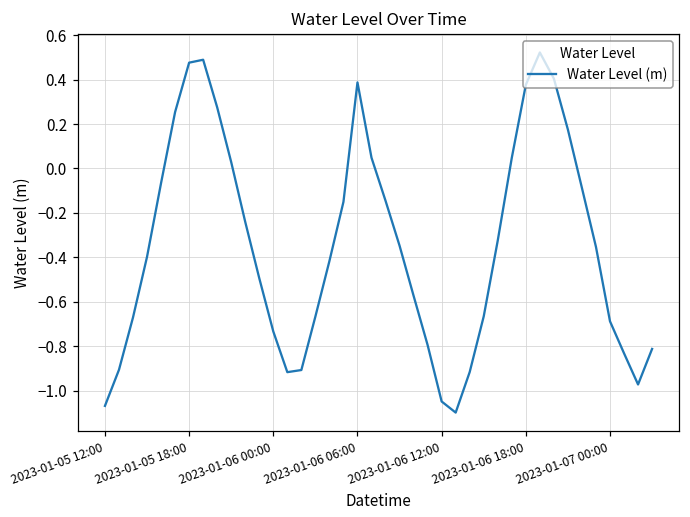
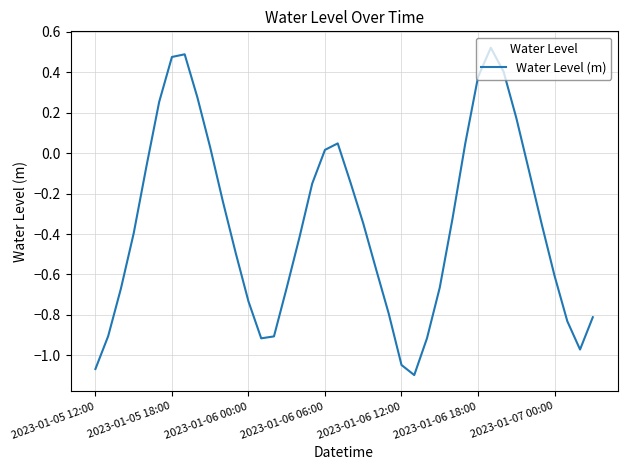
2023-01-06 06:00: 0.39 -> 0.02
2023-01-07 00:00: -0.69 -> -0.61
